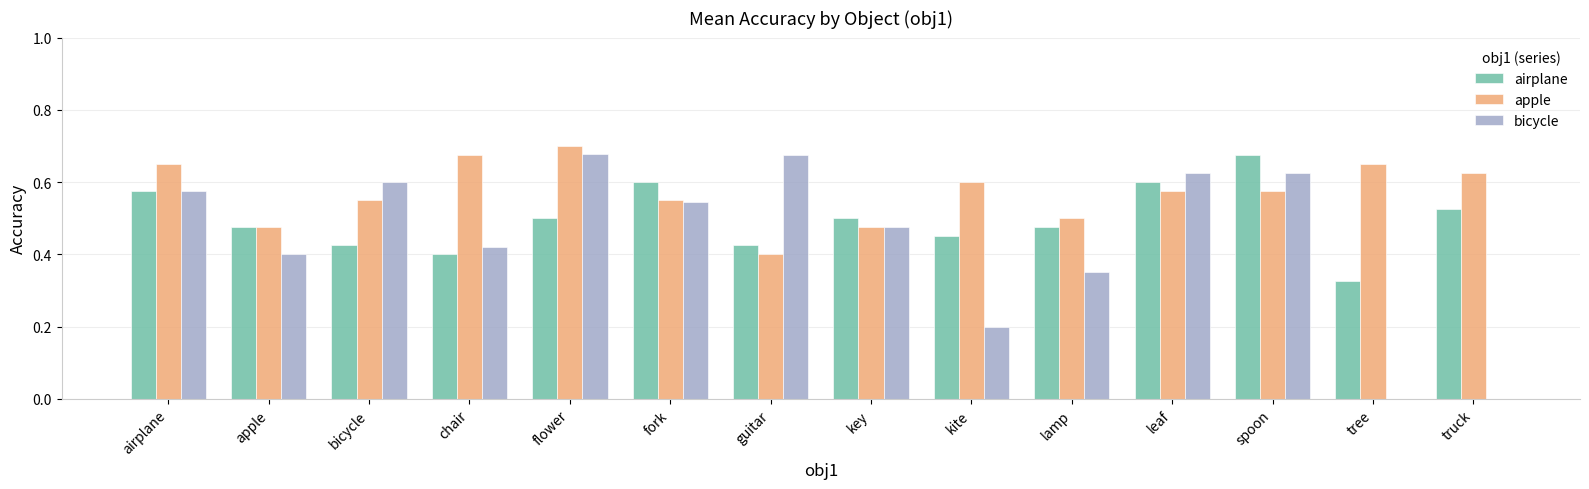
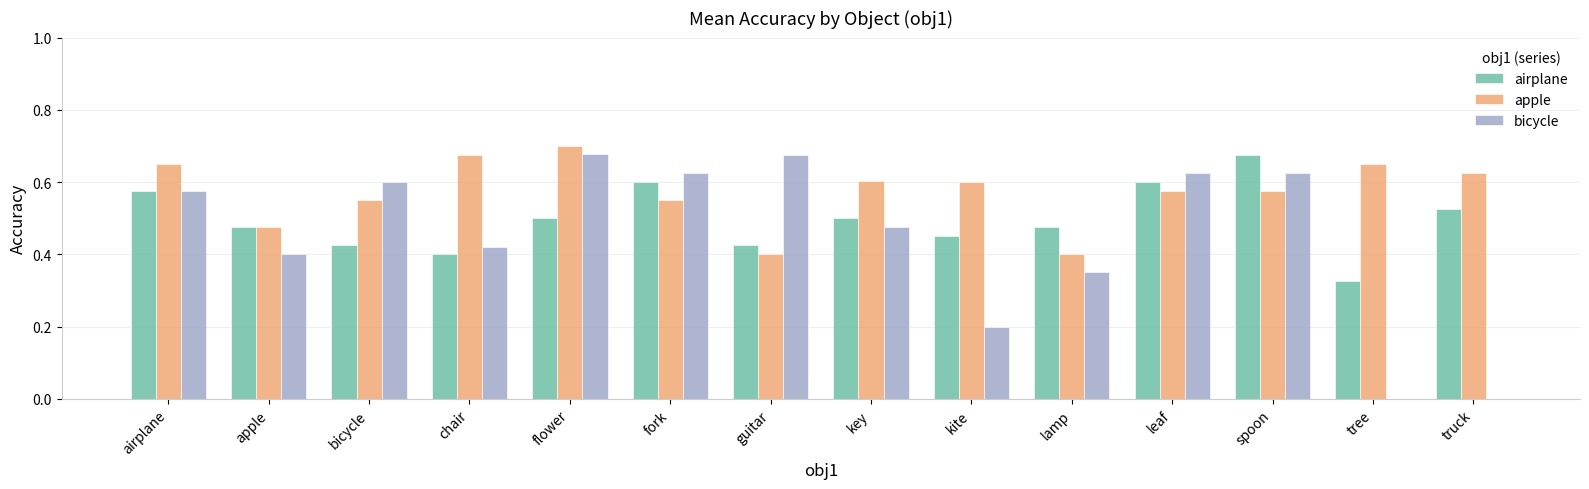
bicycle, fork: 0.55 -> 0.63
apple, key: 0.48 -> 0.60
apple, lamp: 0.5 -> 0.4
